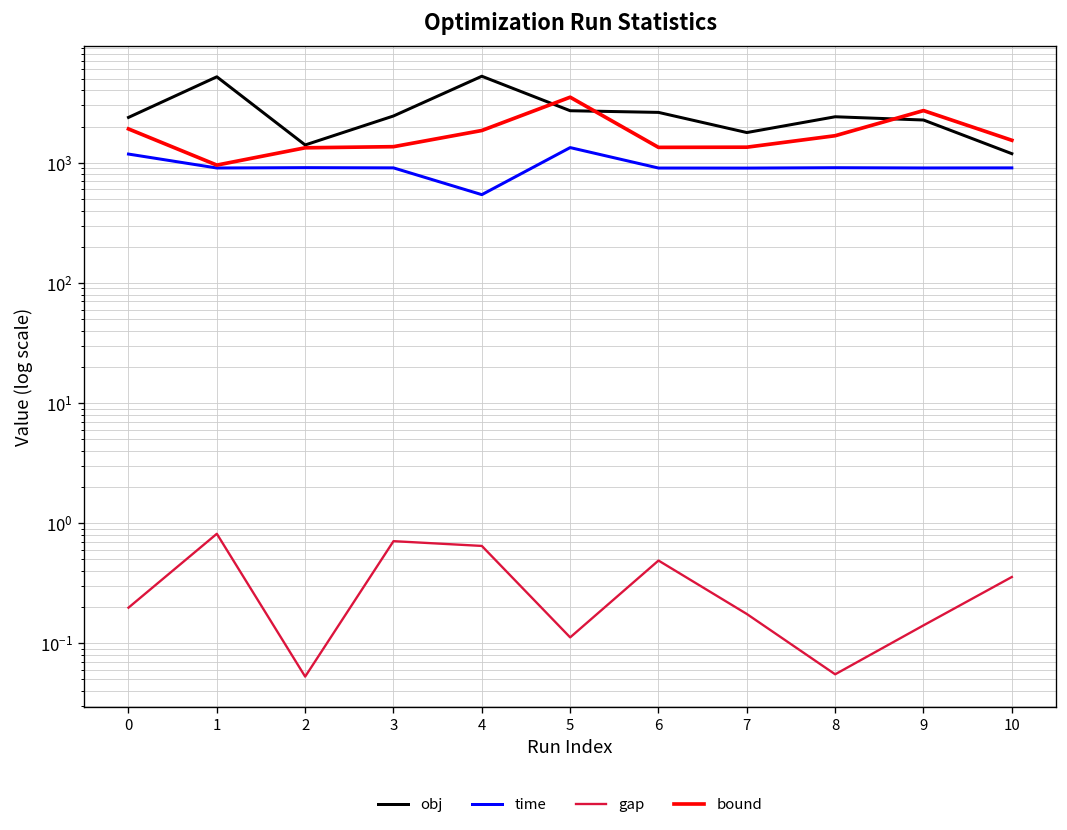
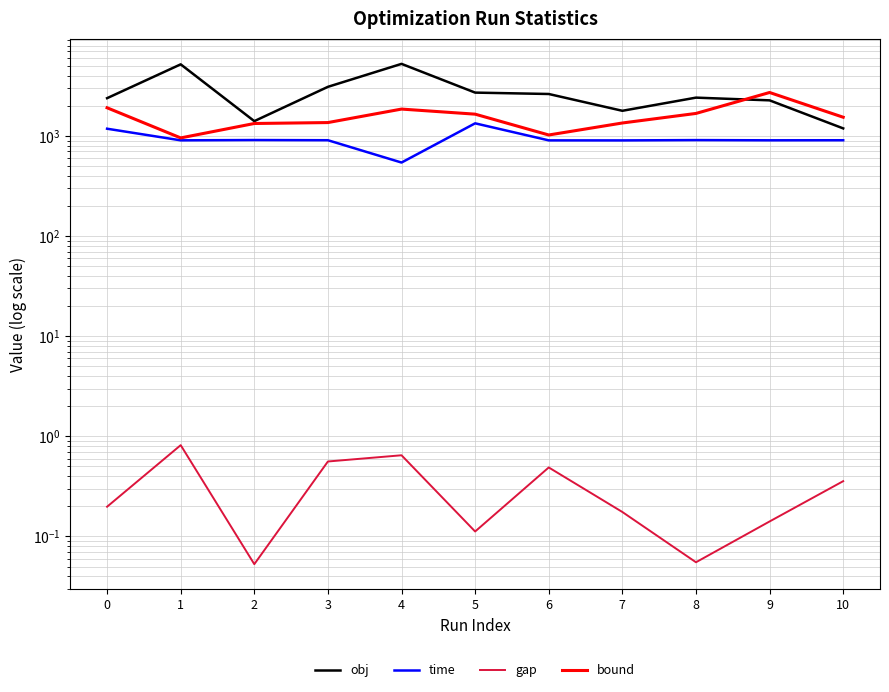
obj, 3: 2400 -> 3100
gap, 3: 0.7 -> 0.6
bound, 5: 3500 -> 1600
bound, 6: 1300 -> 1000
